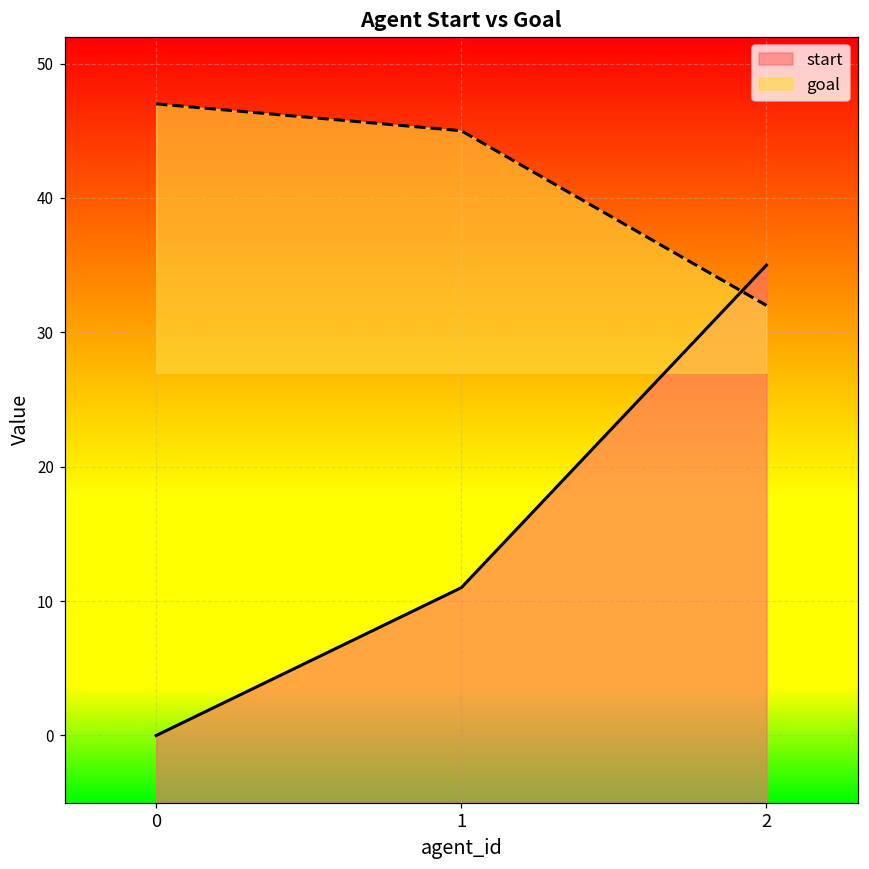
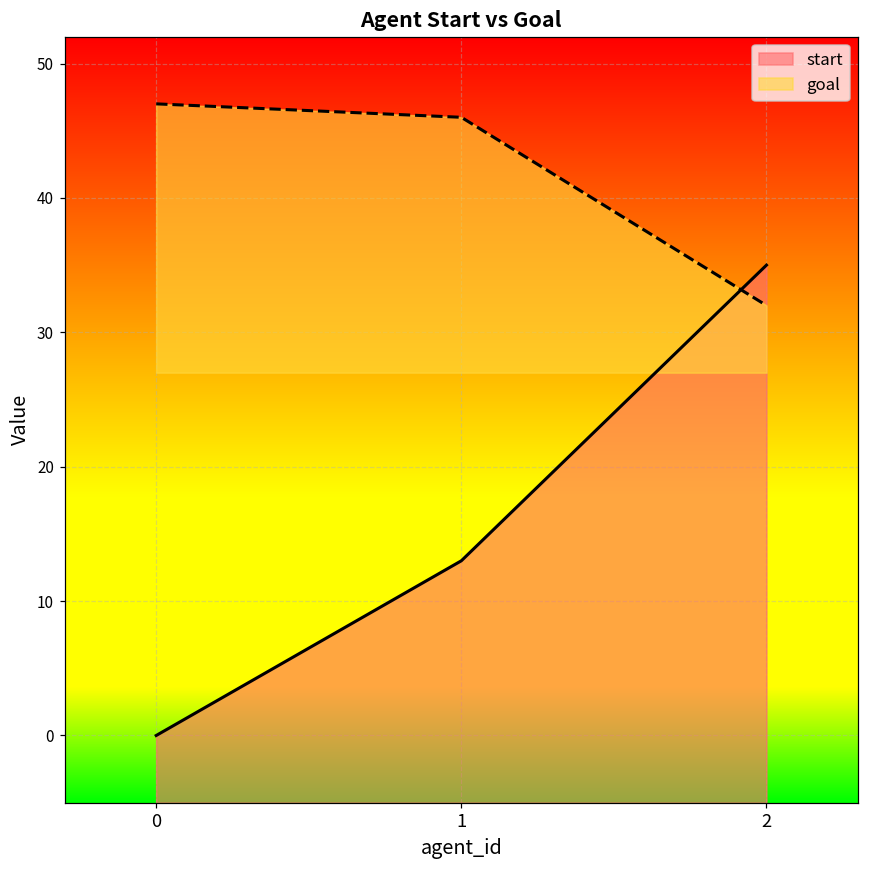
start, 1: 11 -> 13
goal, 1: 45 -> 46
